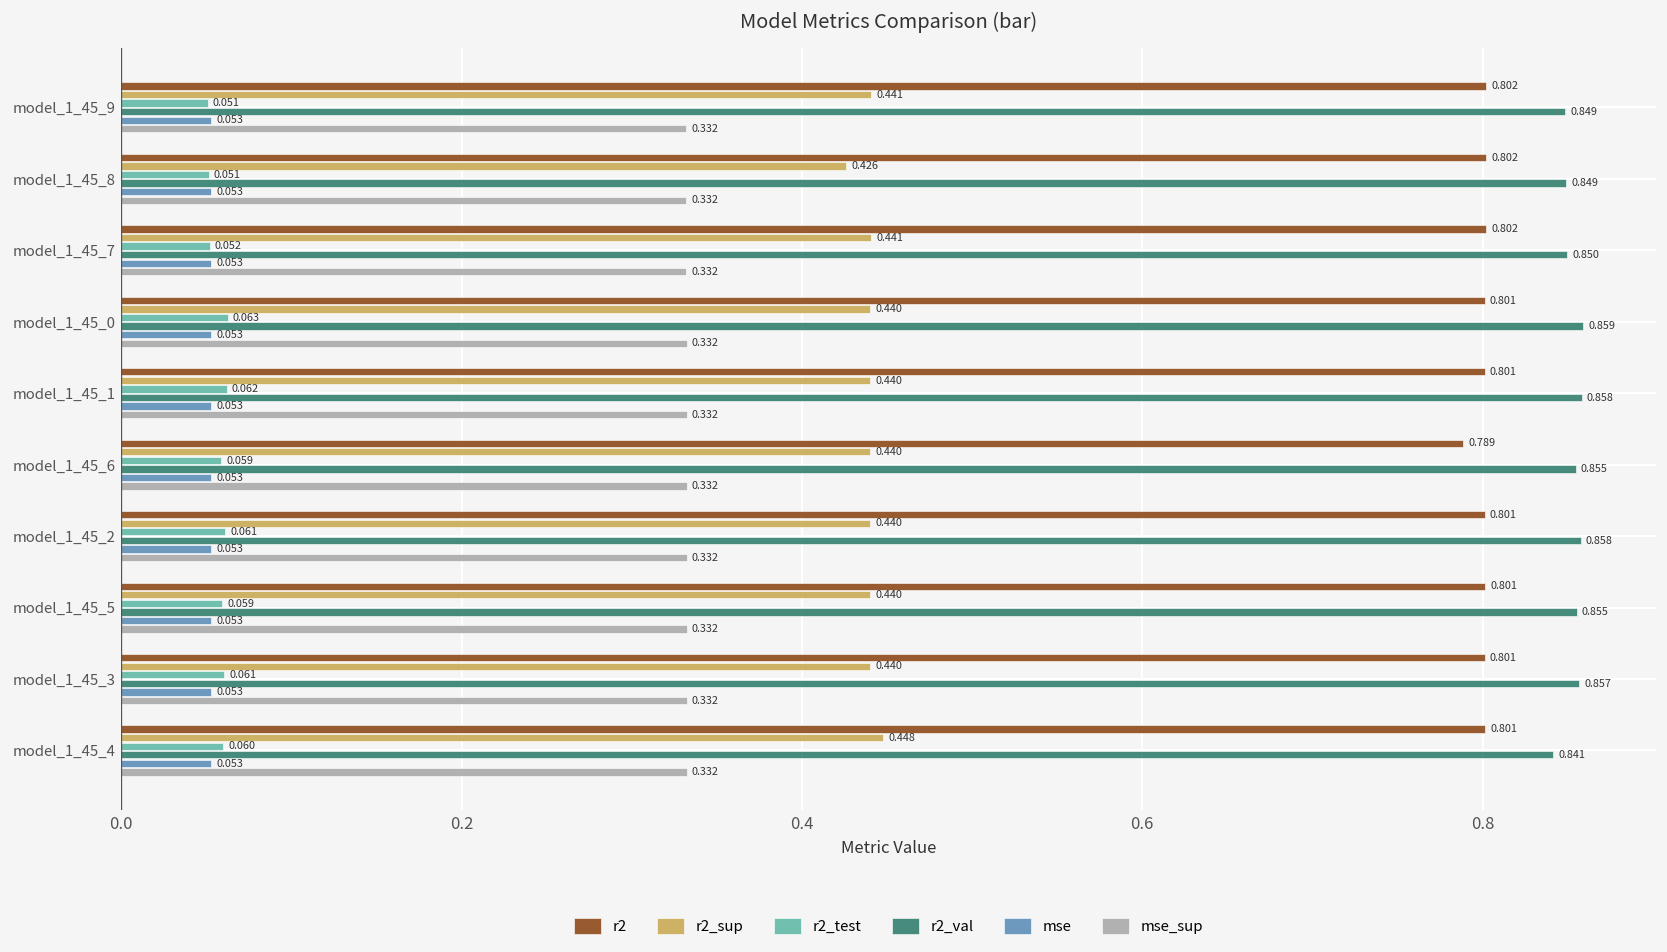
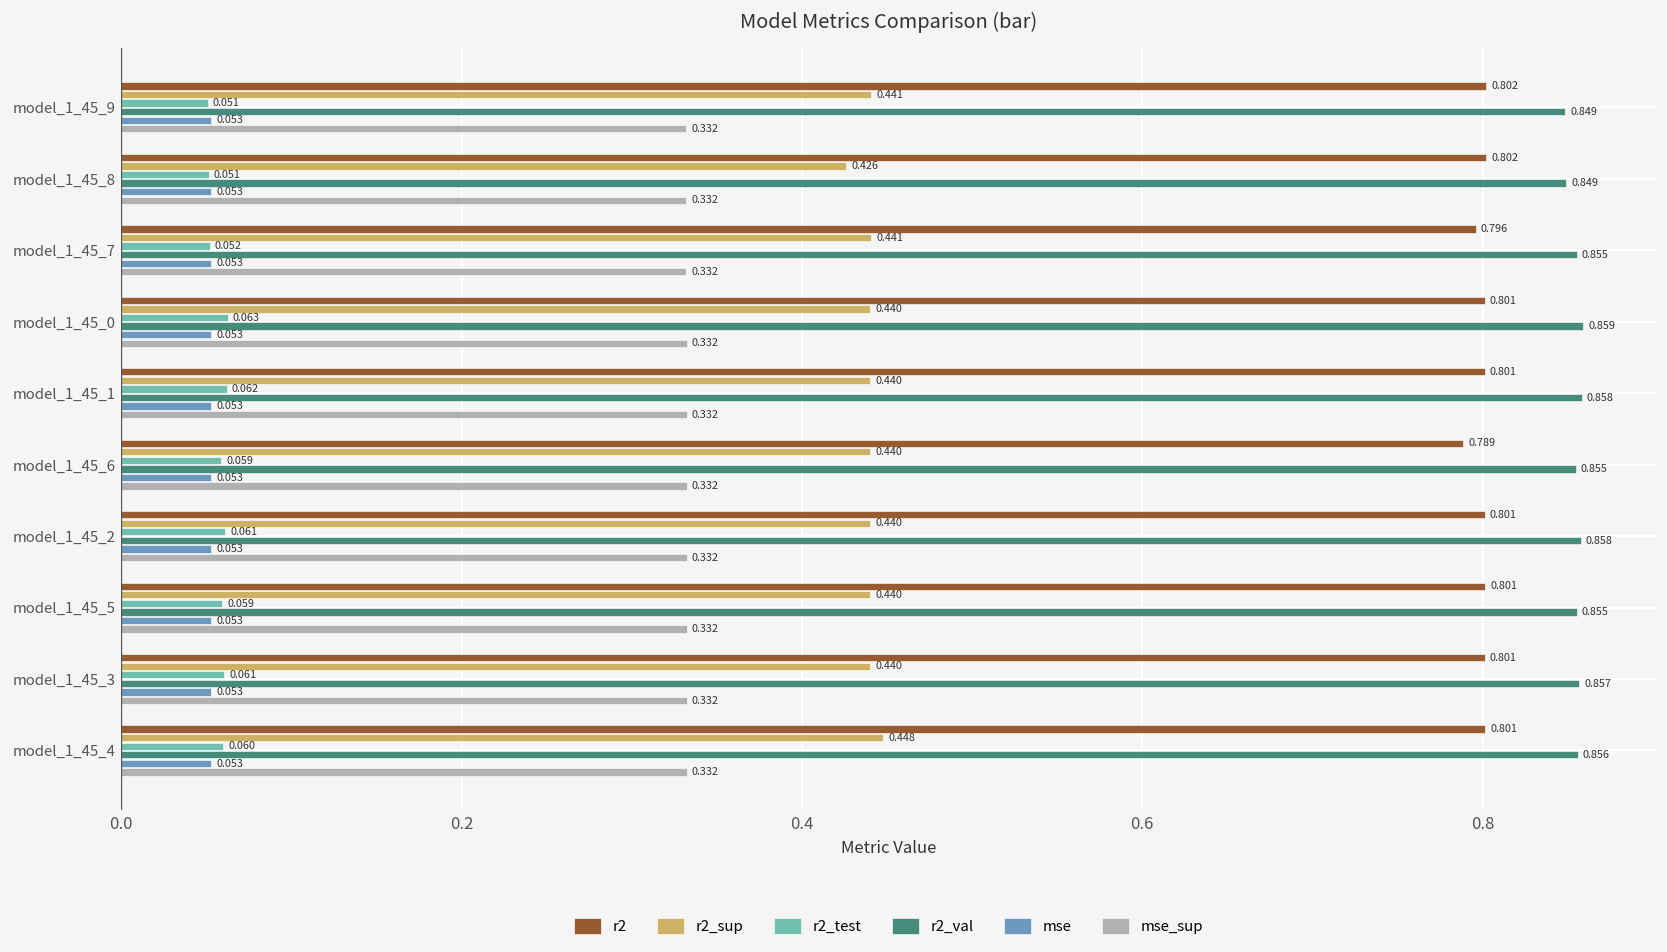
r2, model_1_45_7: 0.802 -> 0.796
r2_val, model_1_45_7: 0.850 -> 0.855
r2_val, model_1_45_4: 0.841 -> 0.856
